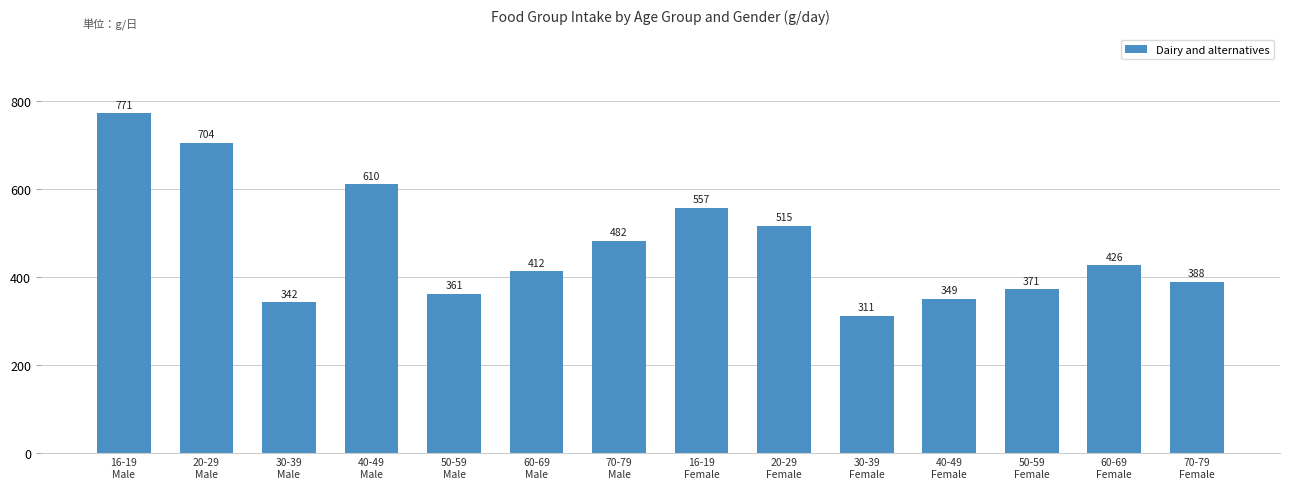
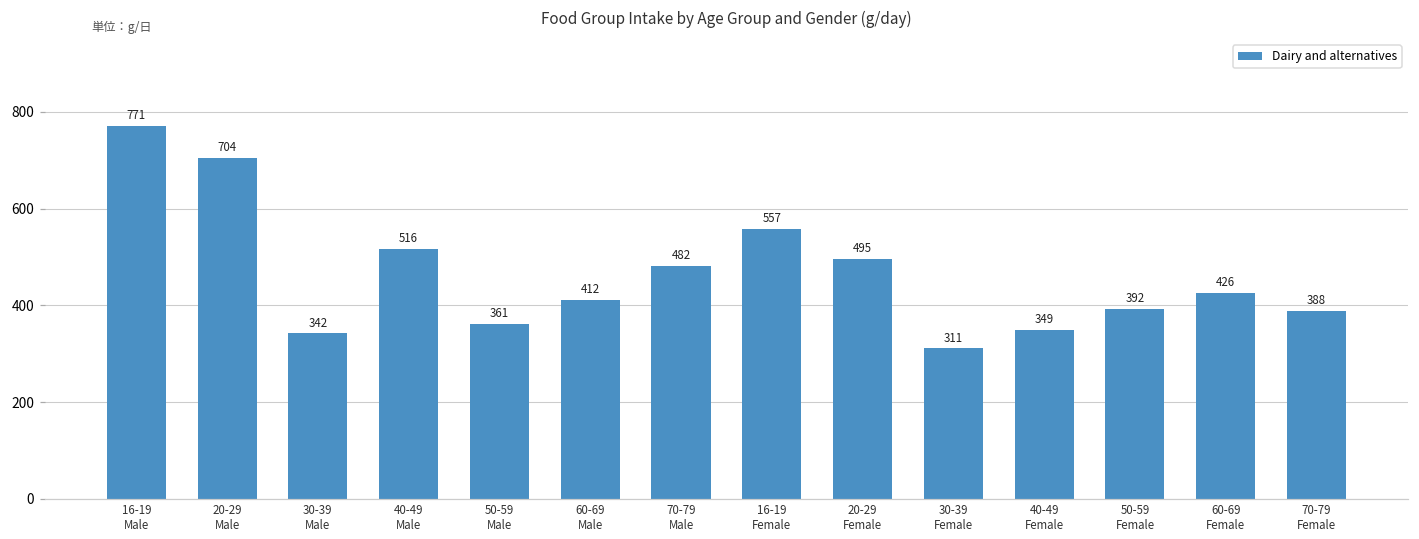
40-49 Male: 610 -> 516
20-29 Female: 515 -> 495
50-59 Female: 371 -> 392
